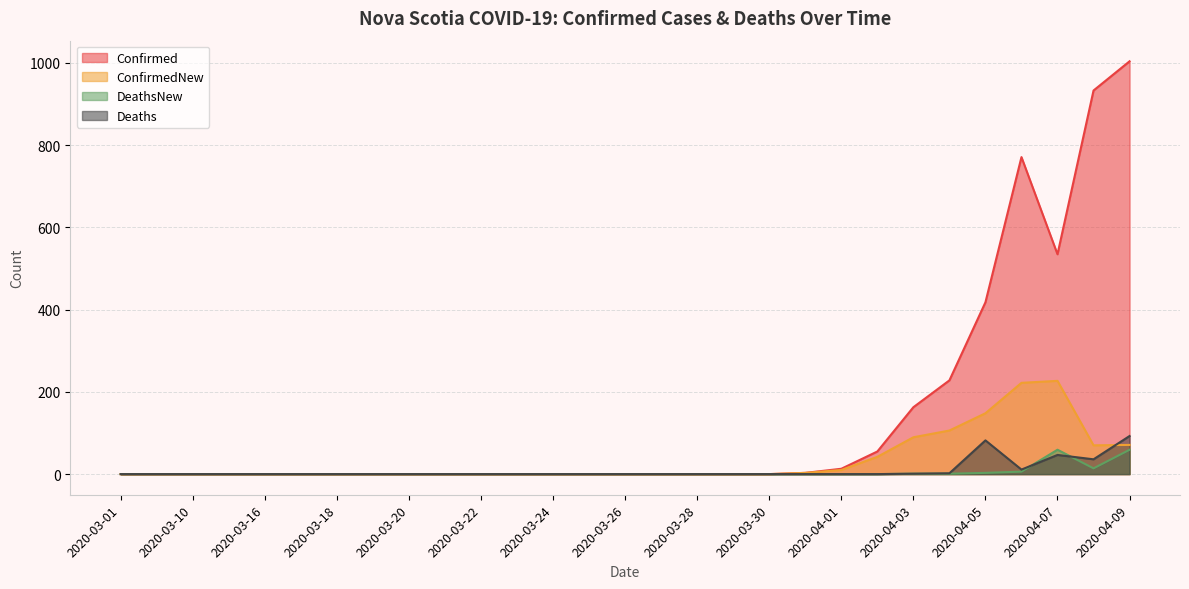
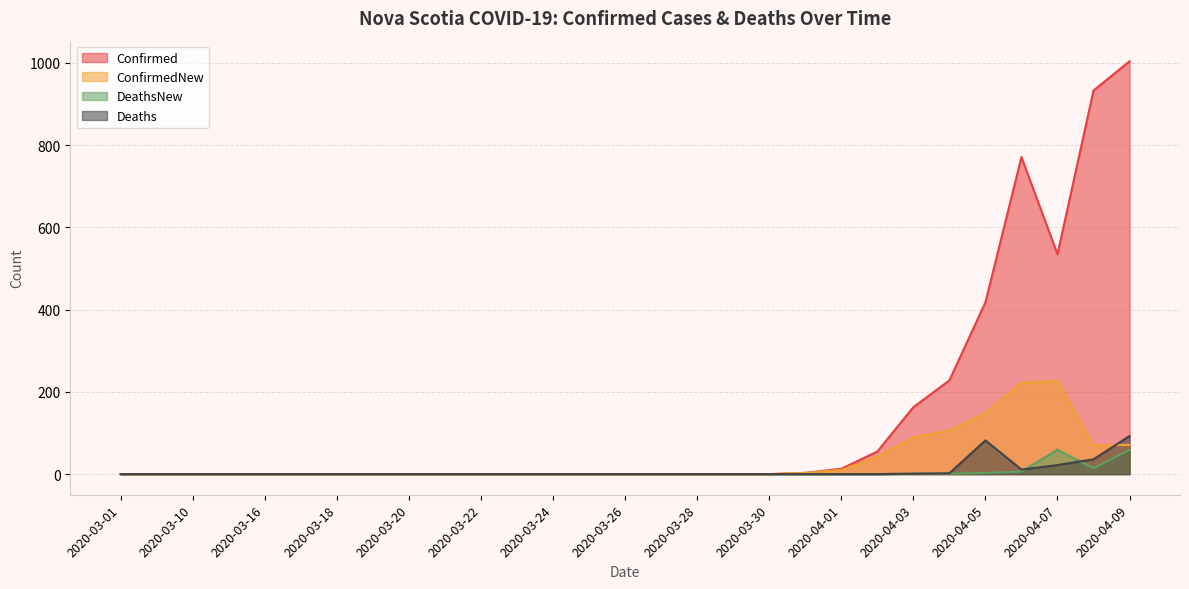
Deaths, 2020-04-07: 50 -> 20
